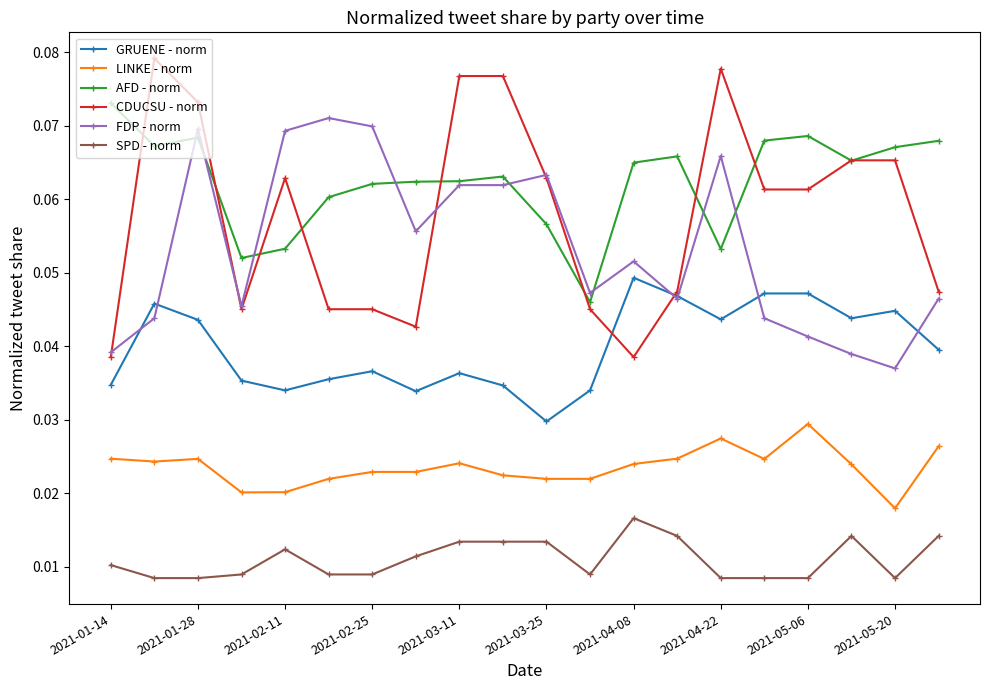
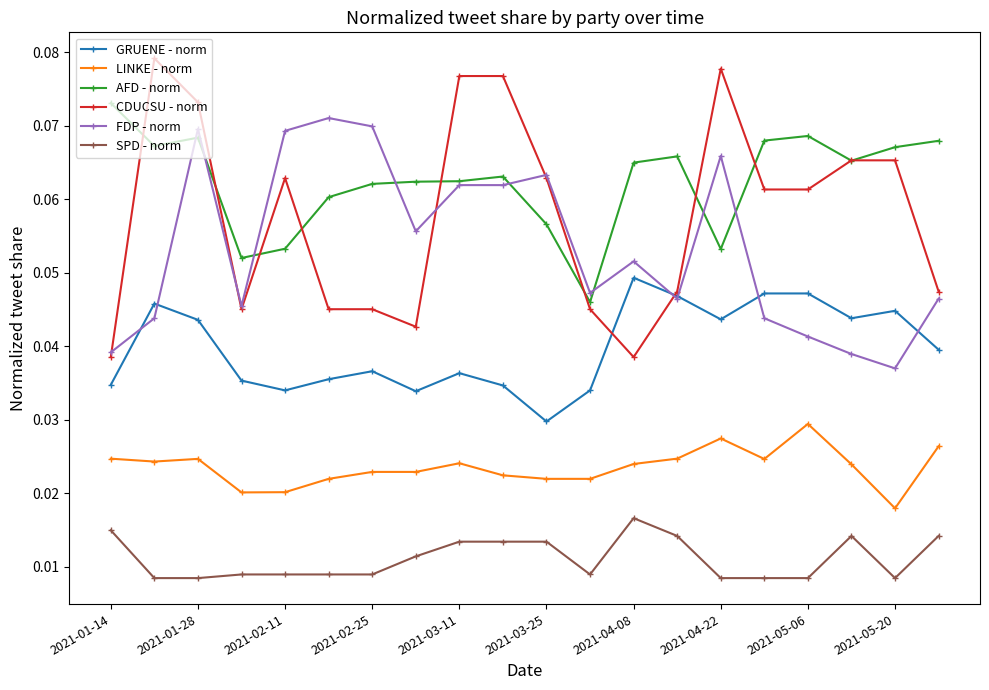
SPD - norm, 2021-01-14: 0.010 -> 0.015
SPD - norm, 2021-02-11: 0.012 -> 0.009
